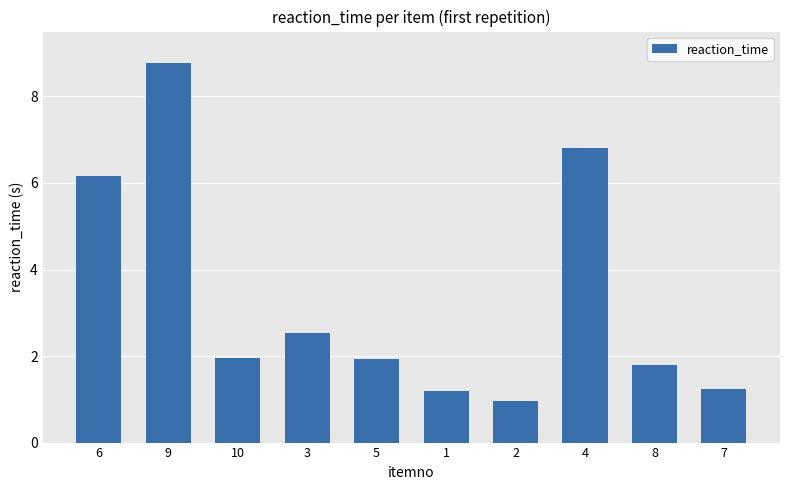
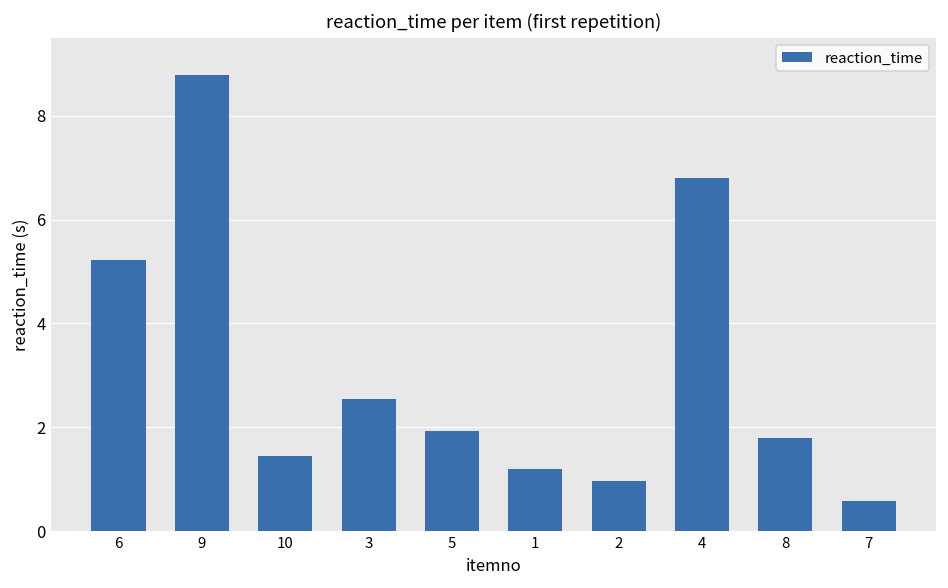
6: 6.2 -> 5.2
10: 2.0 -> 1.4
7: 1.2 -> 0.6
